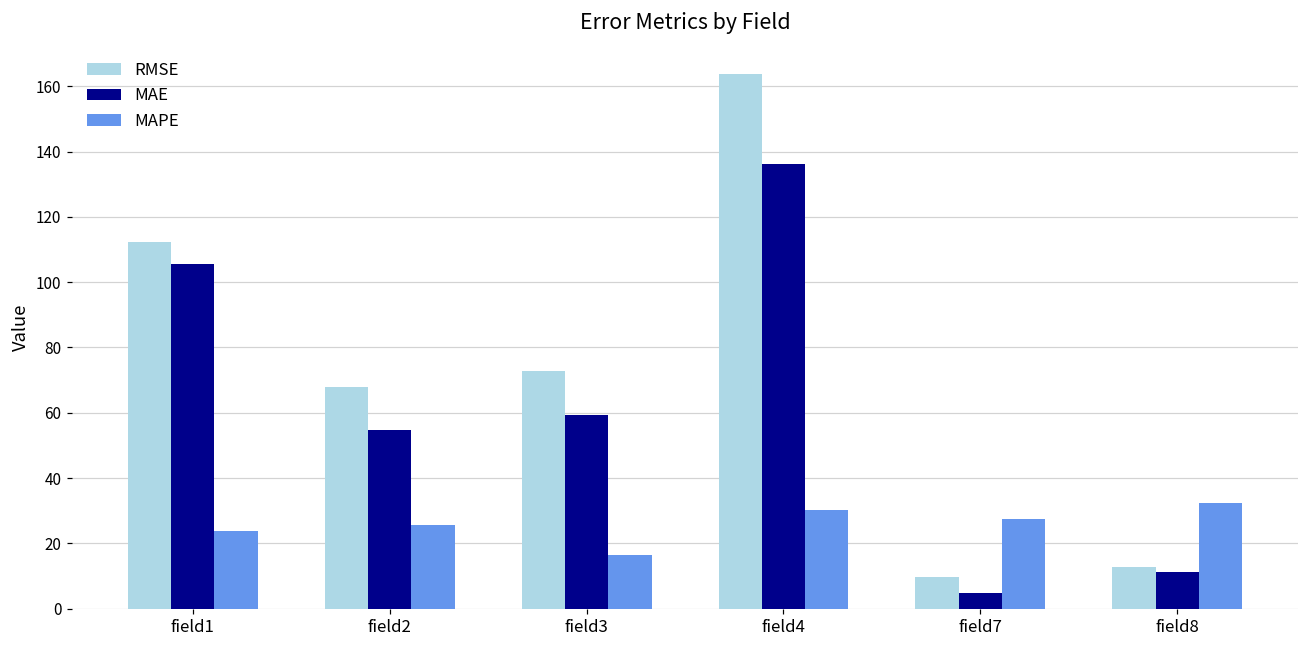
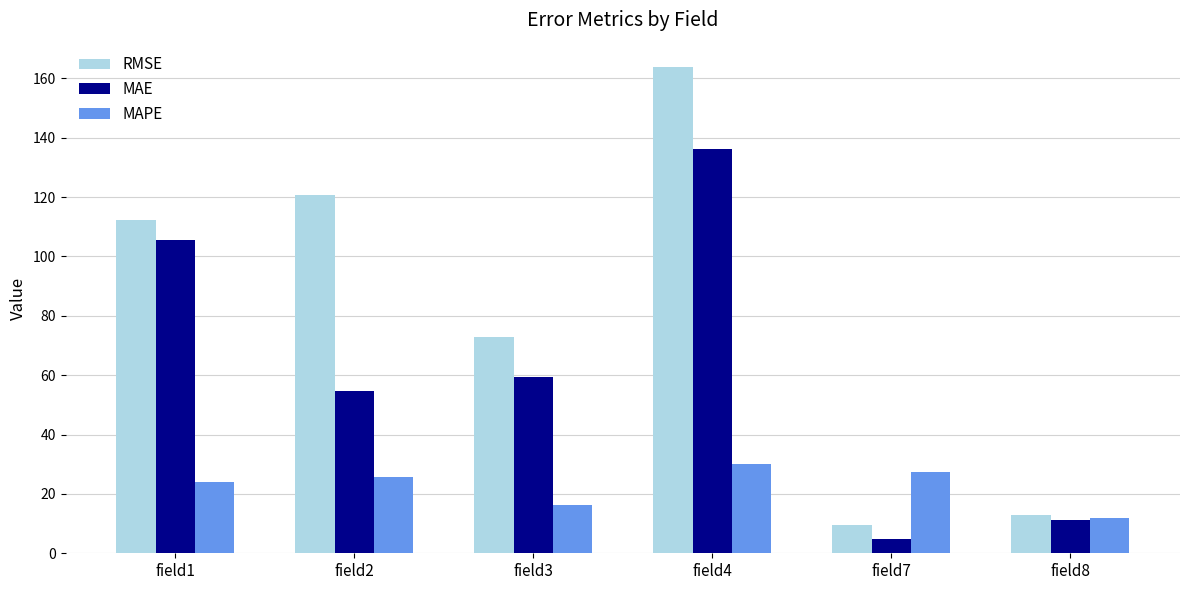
RMSE, field2: 68 -> 121
MAPE, field8: 32 -> 12
